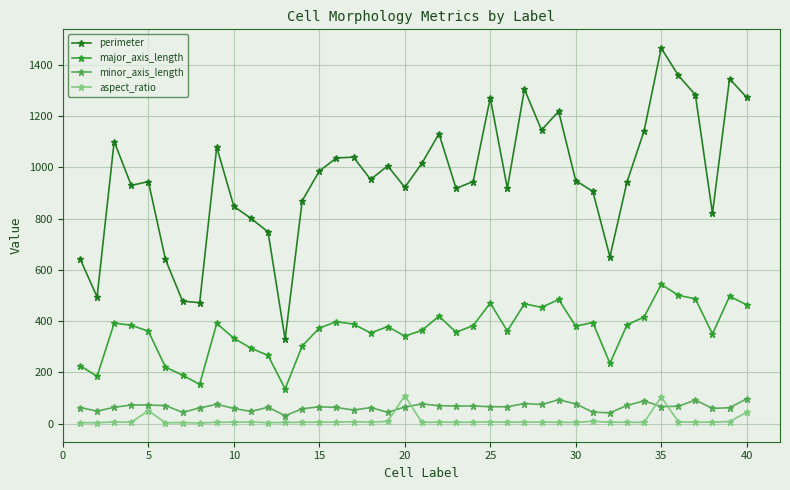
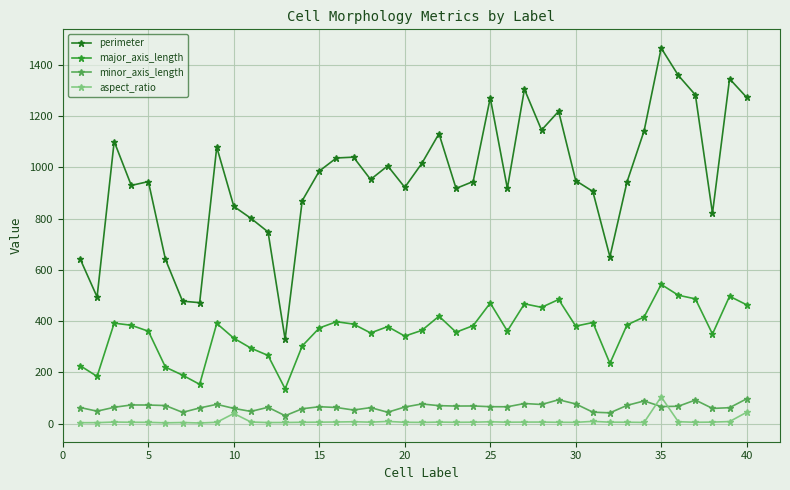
aspect_ratio, 5: 50 -> 0
aspect_ratio, 10: 10 -> 40
aspect_ratio, 20: 110 -> 10
